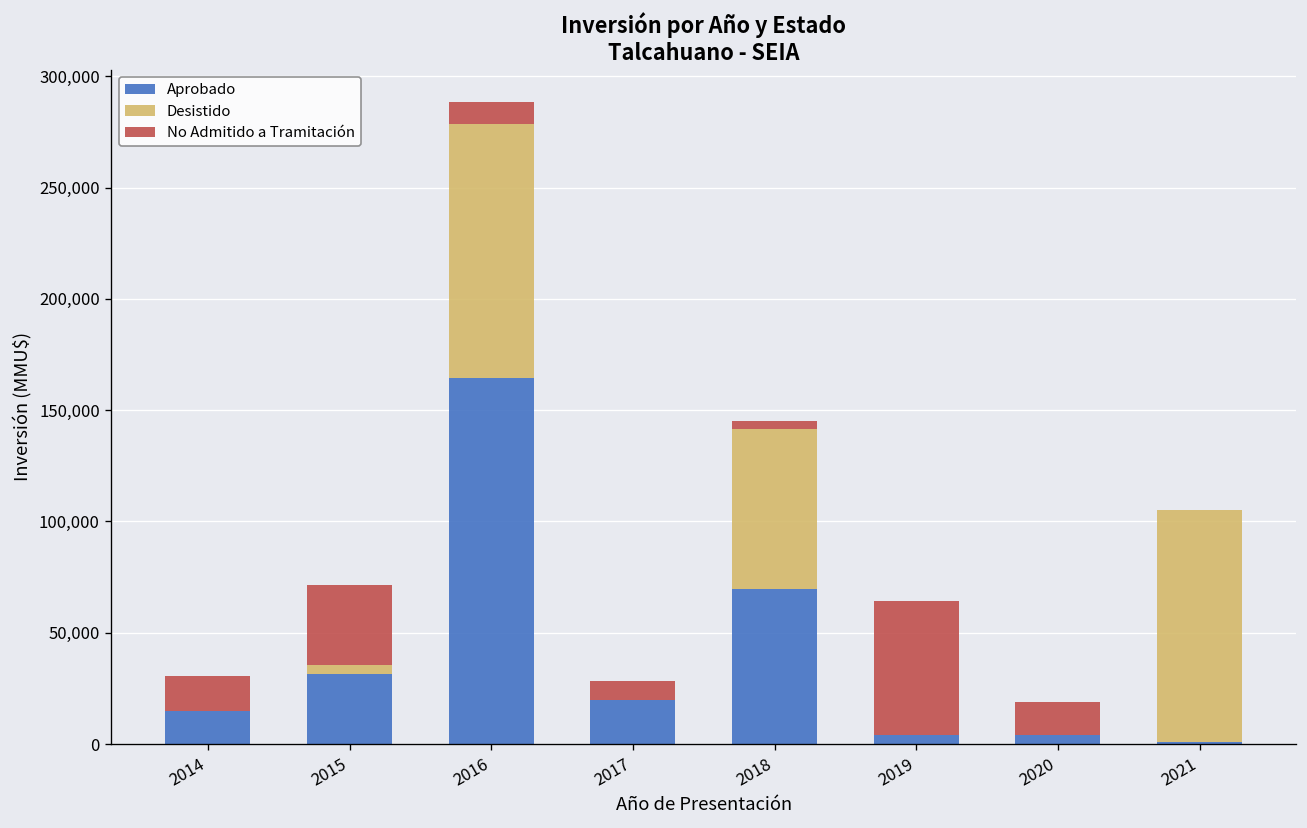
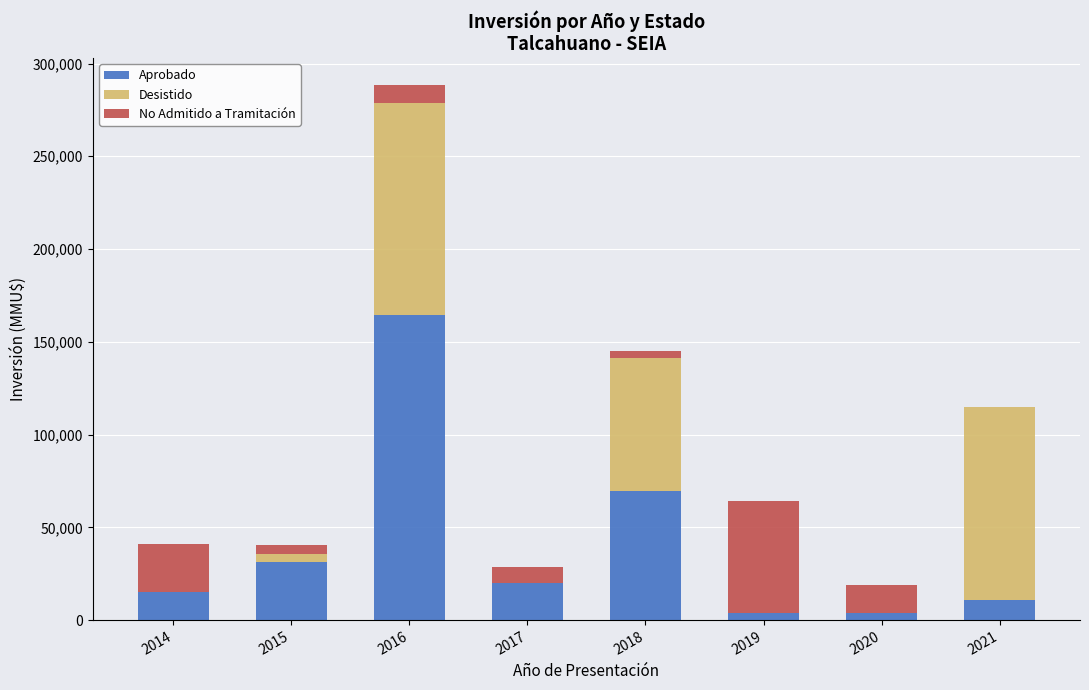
No Admitido a Tramitación, 2014: 16,000 -> 26,000
No Admitido a Tramitación, 2015: 36,000 -> 5,000
Aprobado, 2021: 1,000 -> 11,000
